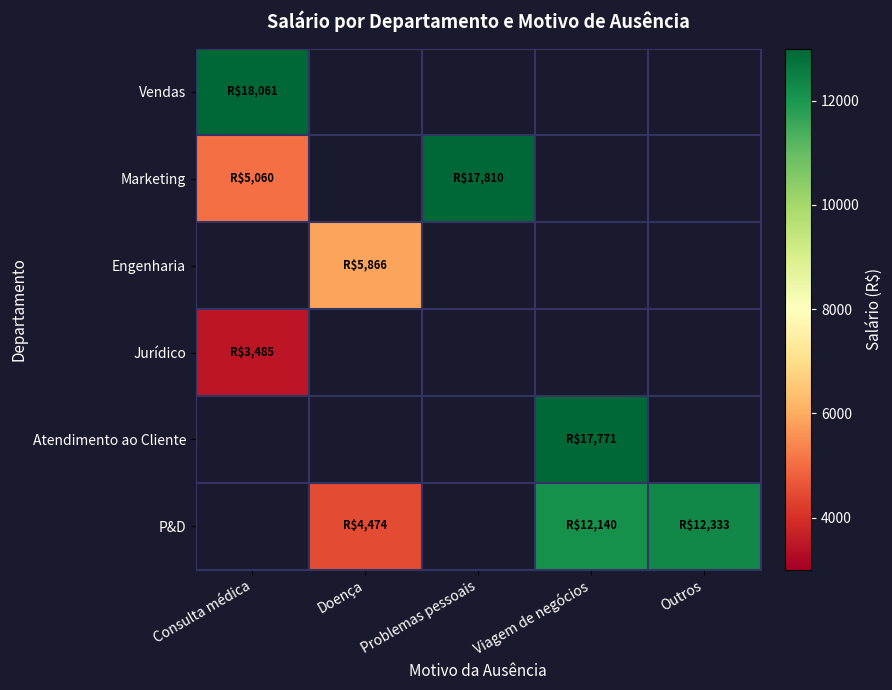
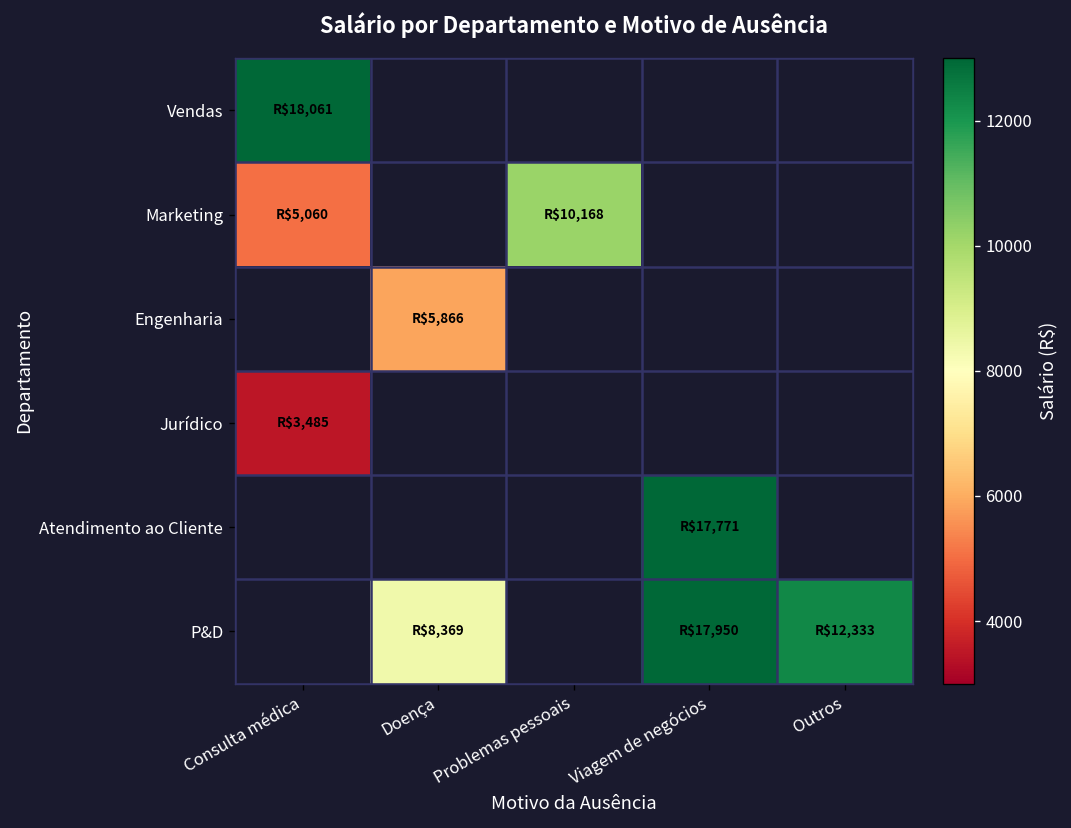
Marketing, Problemas pessoais: $17,810 -> $10,168
P&D, Doença: $4,474 -> $8,369
P&D, Viagem de negócios: $12,140 -> $17,950
